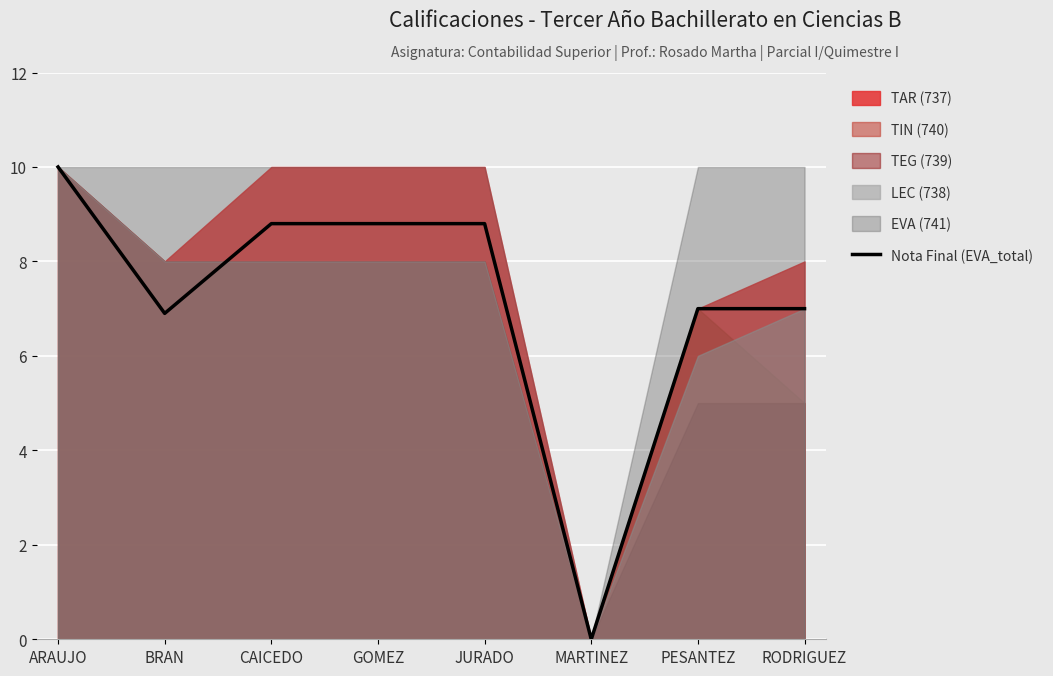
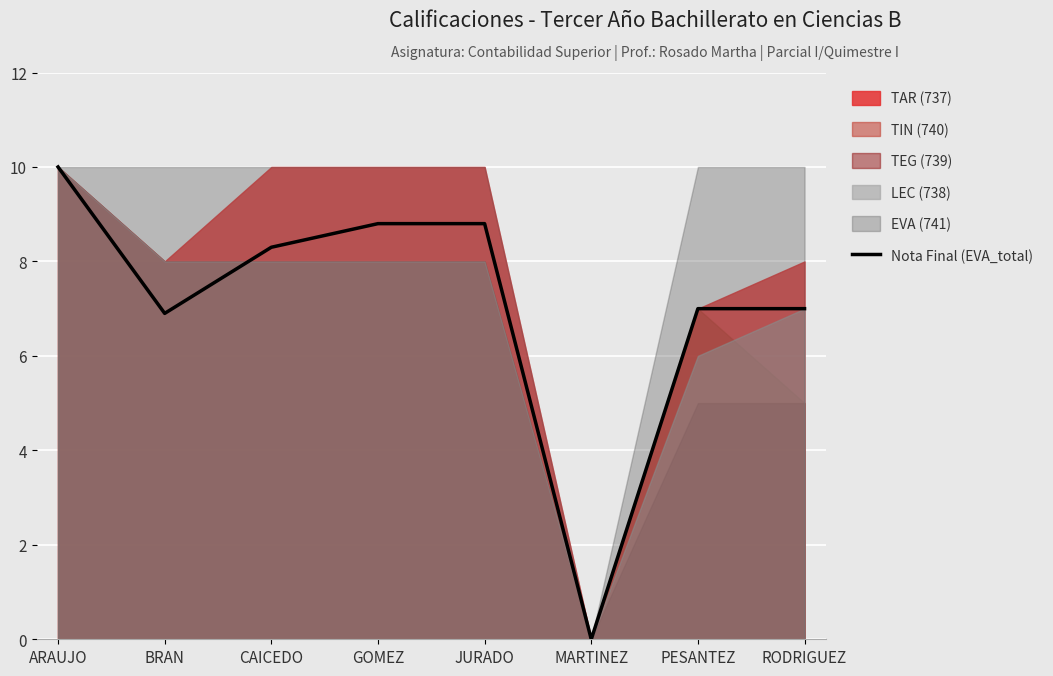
Nota Final (EVA_total), CAICEDO: 8.8 -> 8.3
